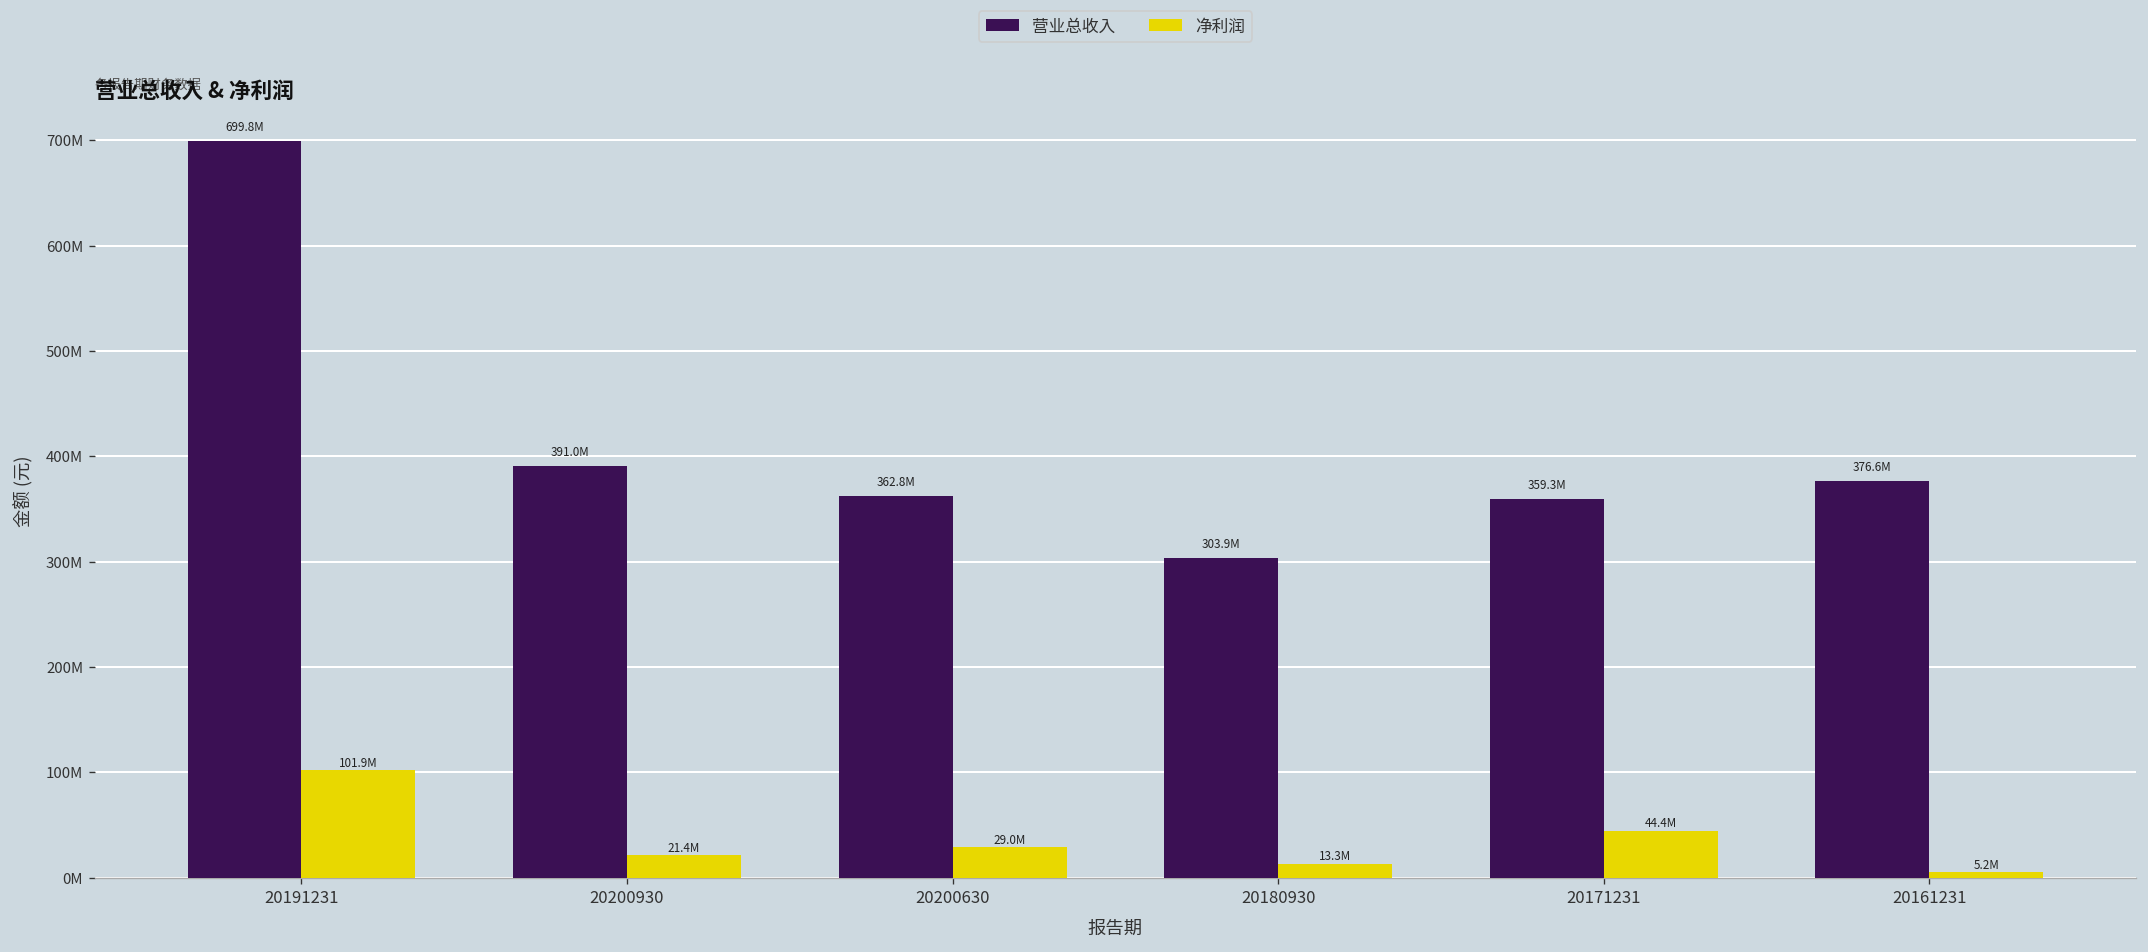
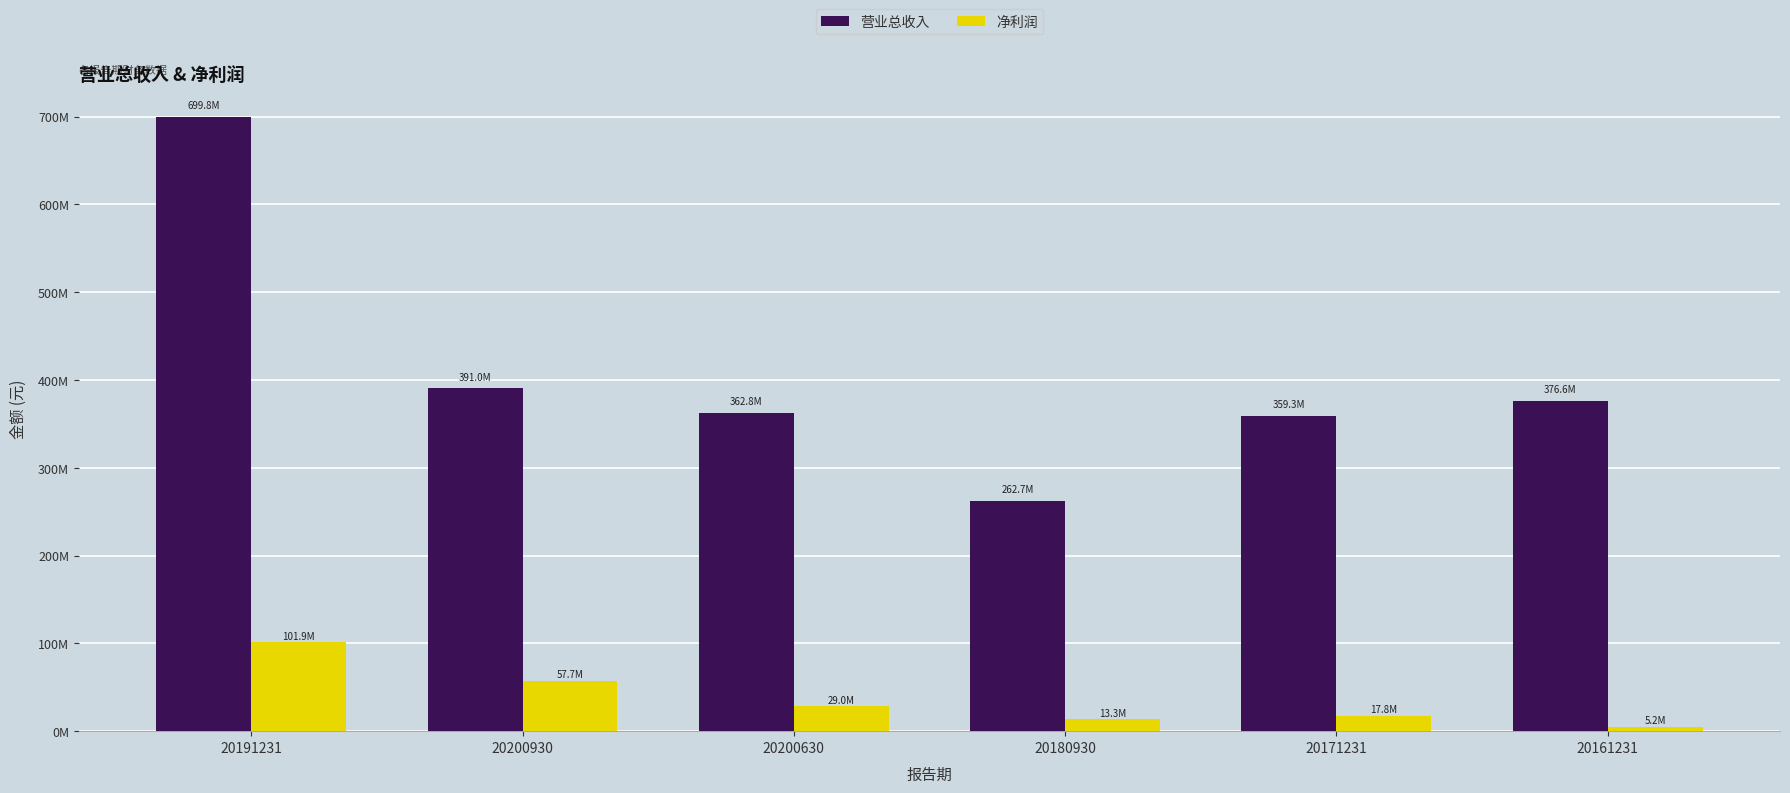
净利润, 20200930: 21.4M -> 57.7M
营业总收入, 20180930: 303.9M -> 262.7M
净利润, 20171231: 44.4M -> 17.8M
